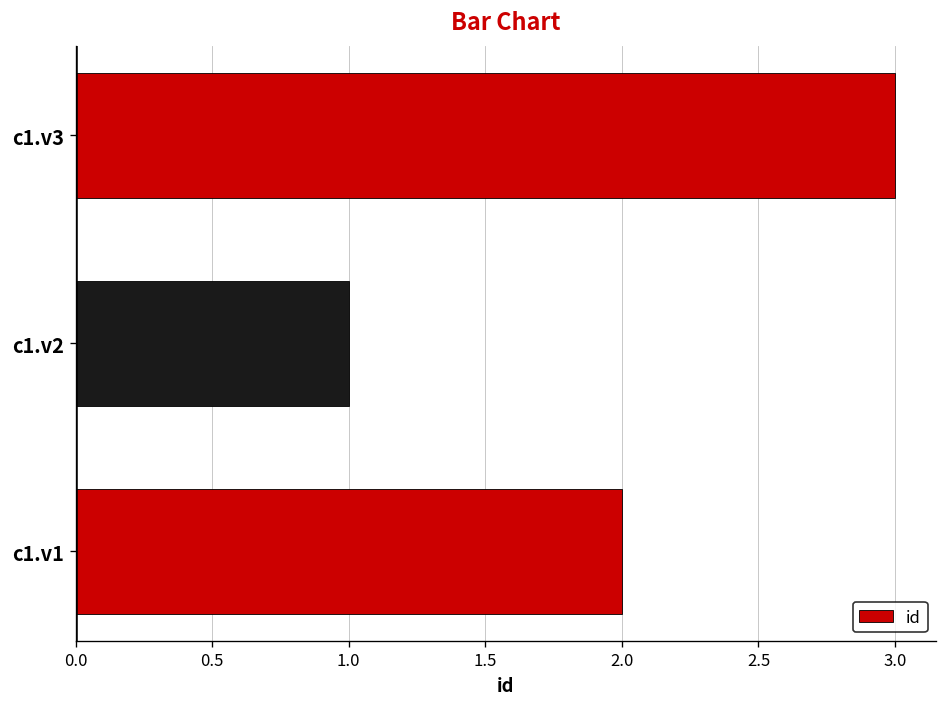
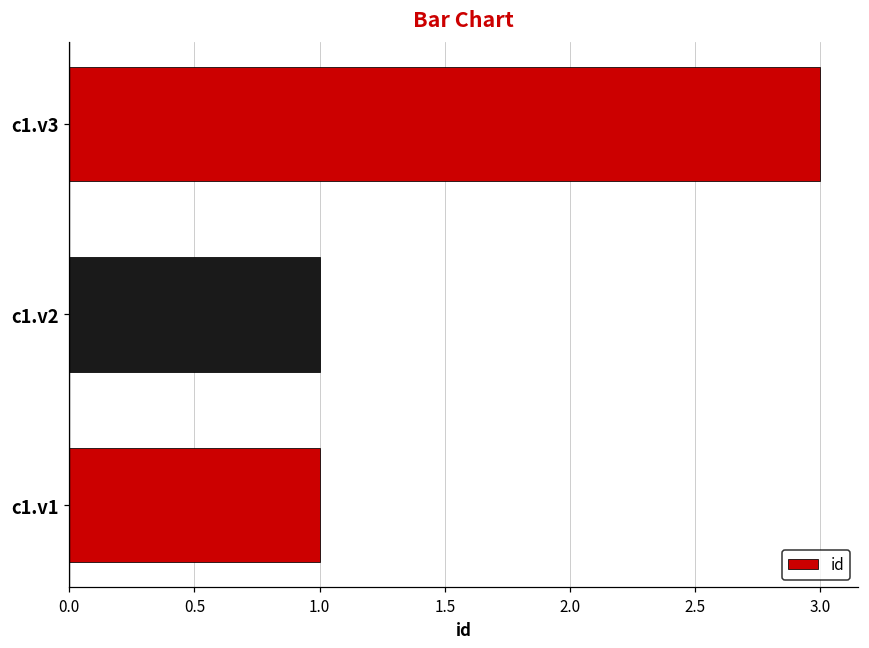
c1.v1: 2 -> 1
